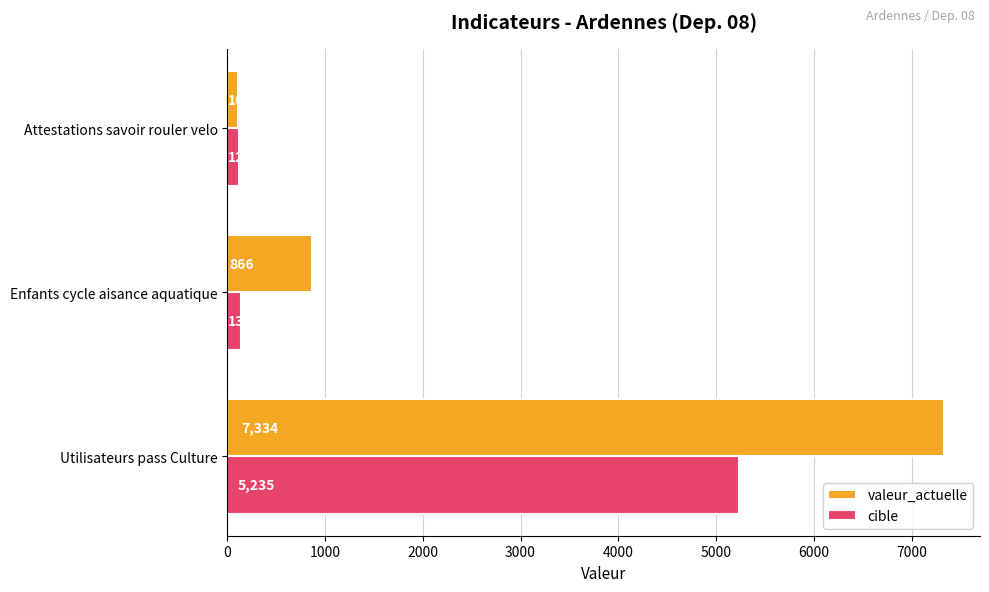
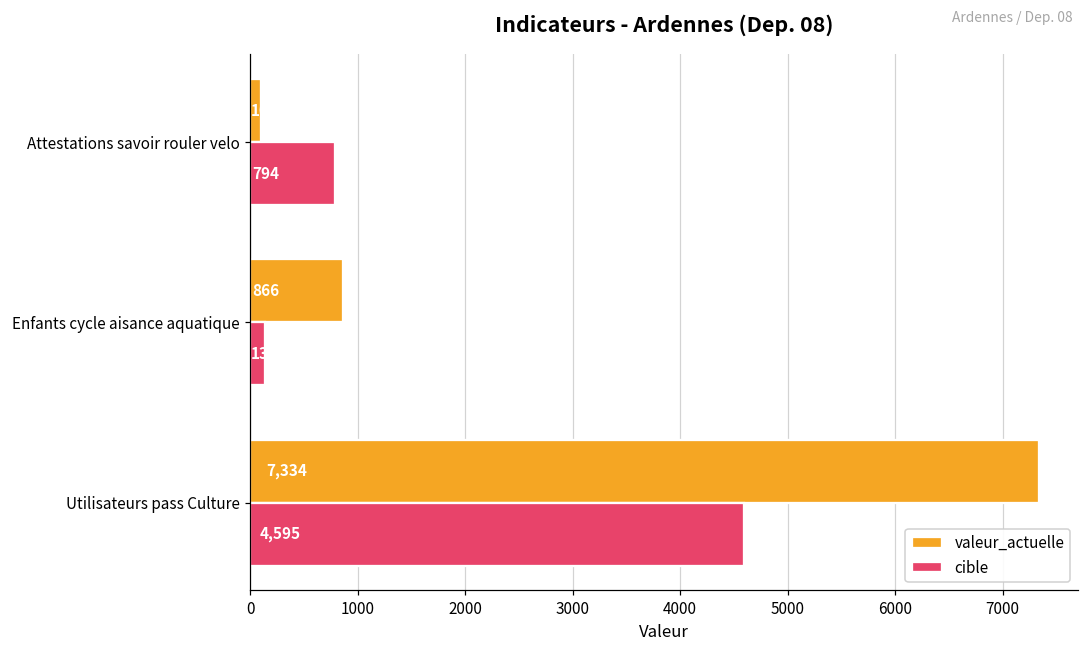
cible, Attestations savoir rouler velo: 100 -> 800
cible, Utilisateurs pass Culture: 5,235 -> 4,595
